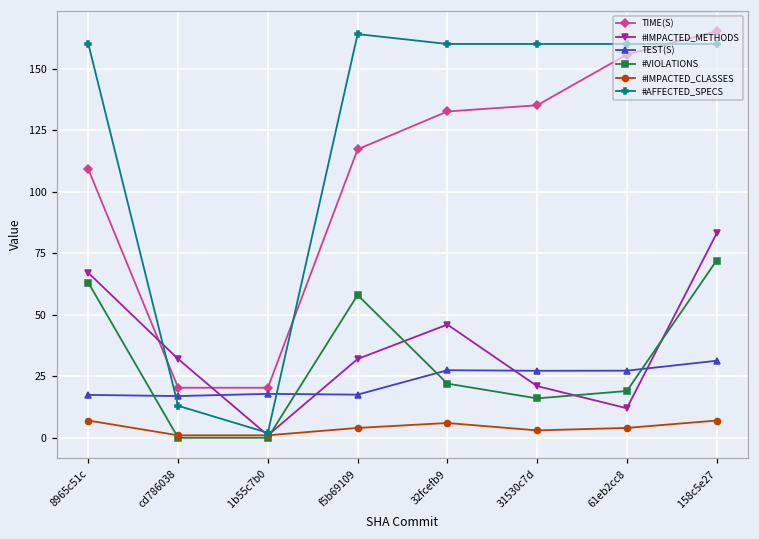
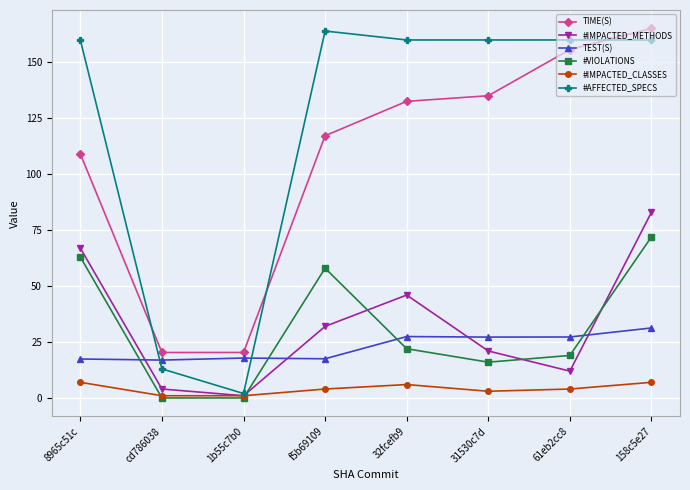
#IMPACTED_METHODS, cd786038: 32 -> 4
